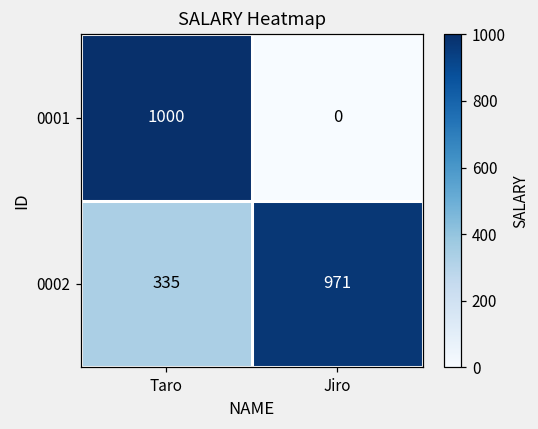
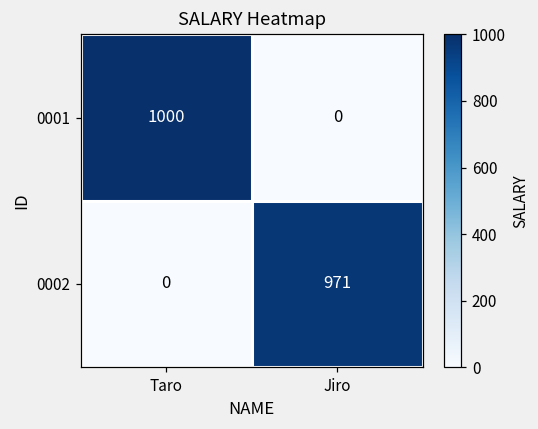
0002, Taro: 335 -> 0
